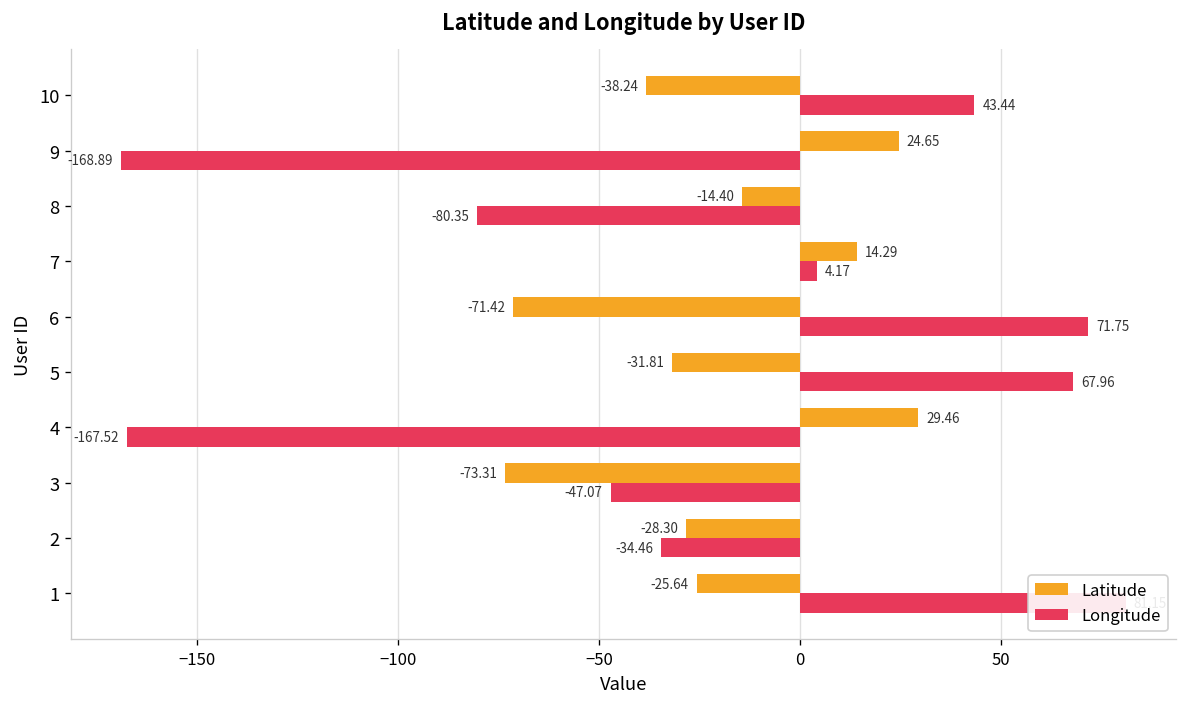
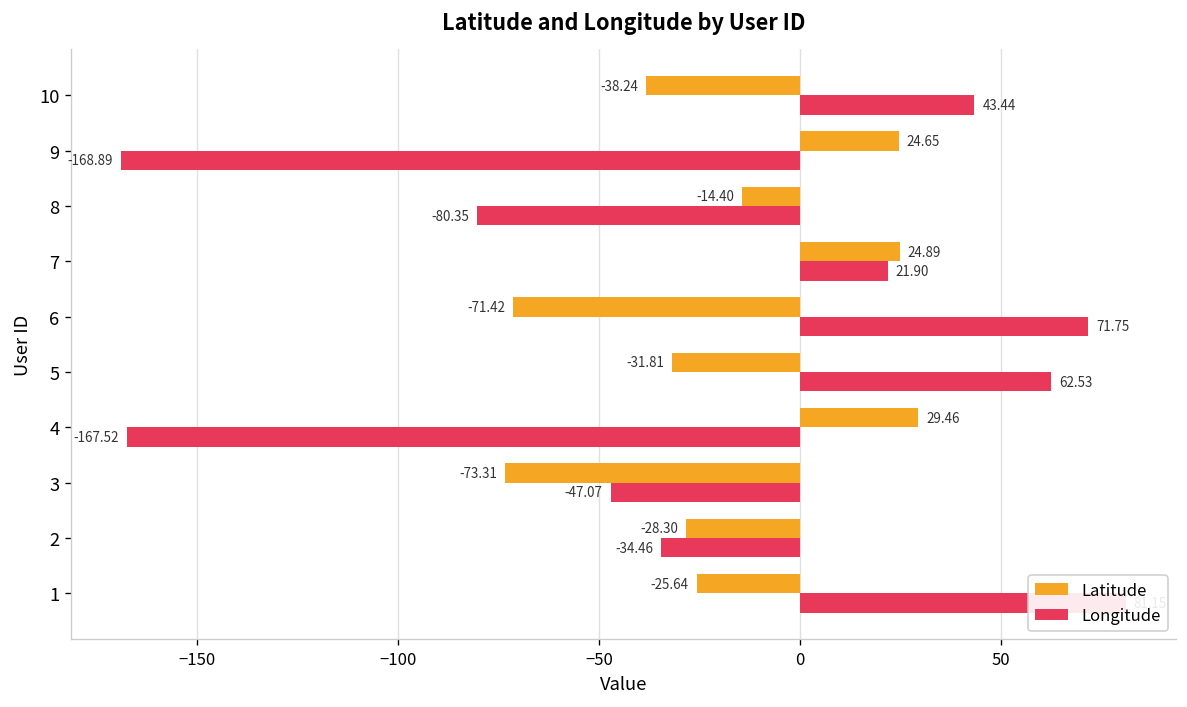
Latitude, 7: 14.29 -> 24.89
Longitude, 7: 4.17 -> 21.90
Longitude, 5: 67.96 -> 62.53
